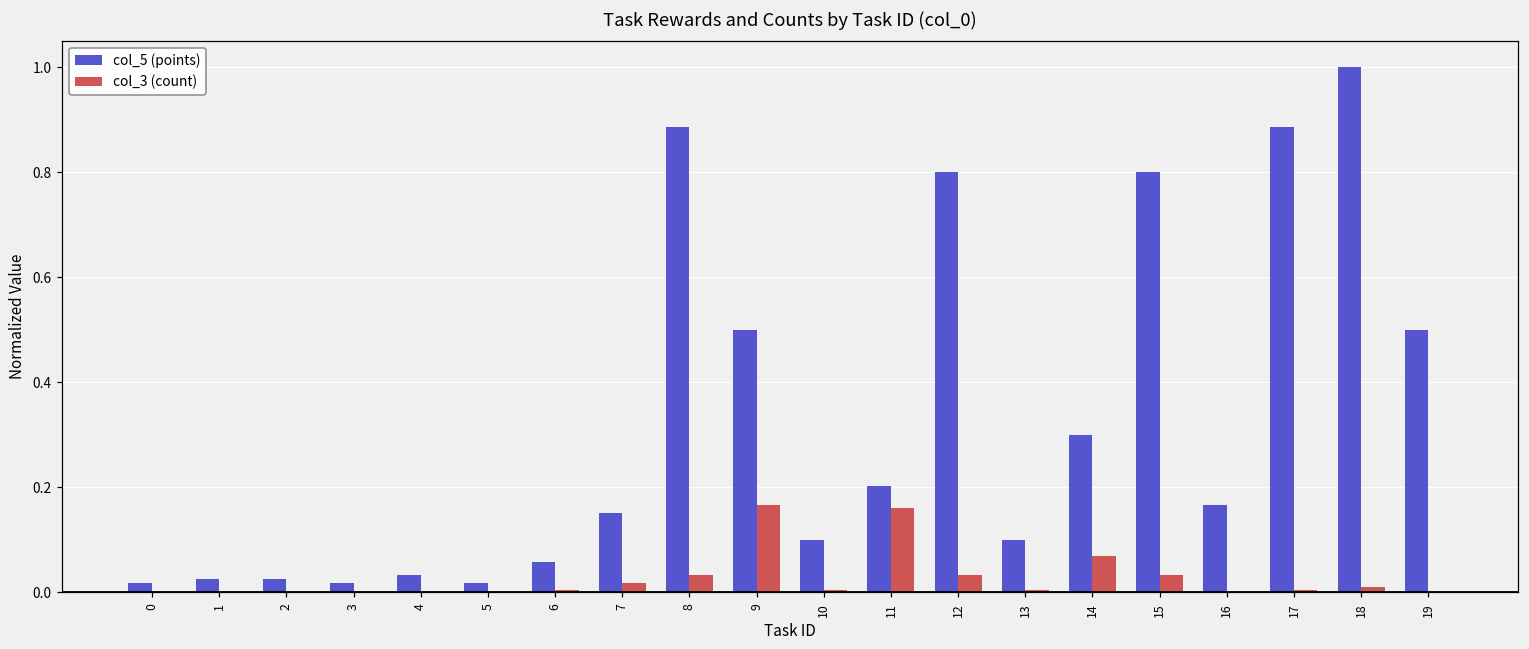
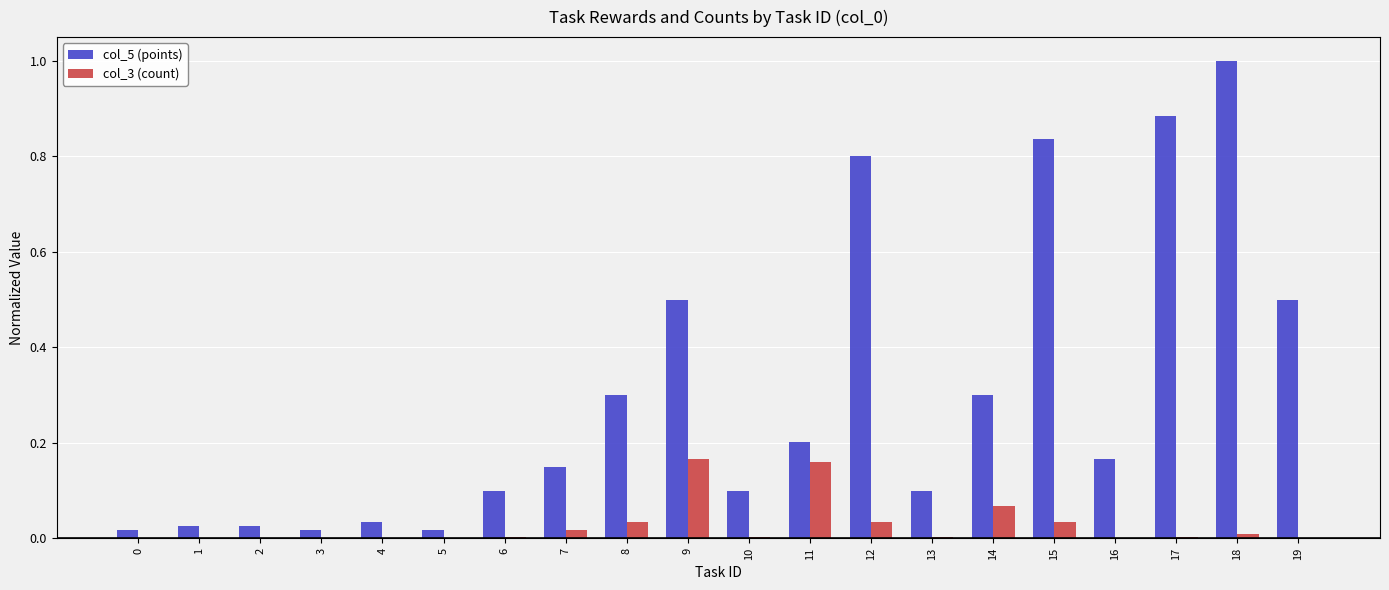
col_5 (points), 6: 0.06 -> 0.10
col_5 (points), 8: 0.89 -> 0.30
col_5 (points), 15: 0.80 -> 0.84
